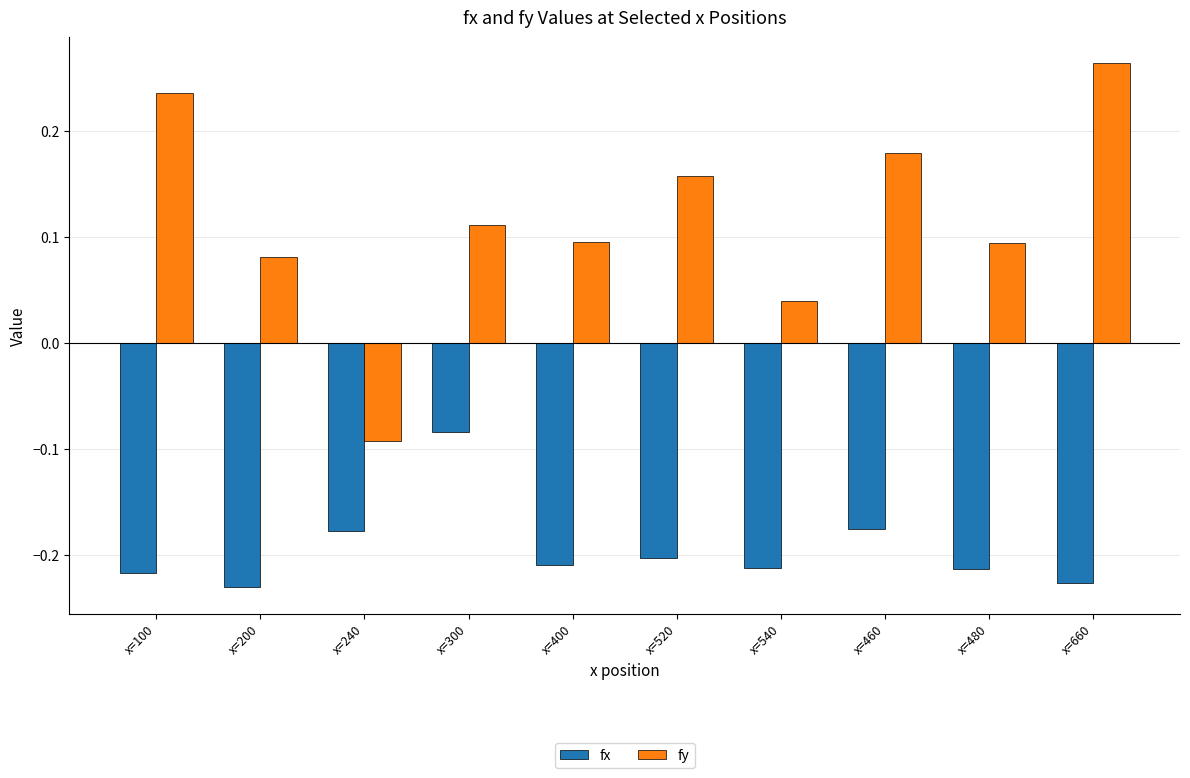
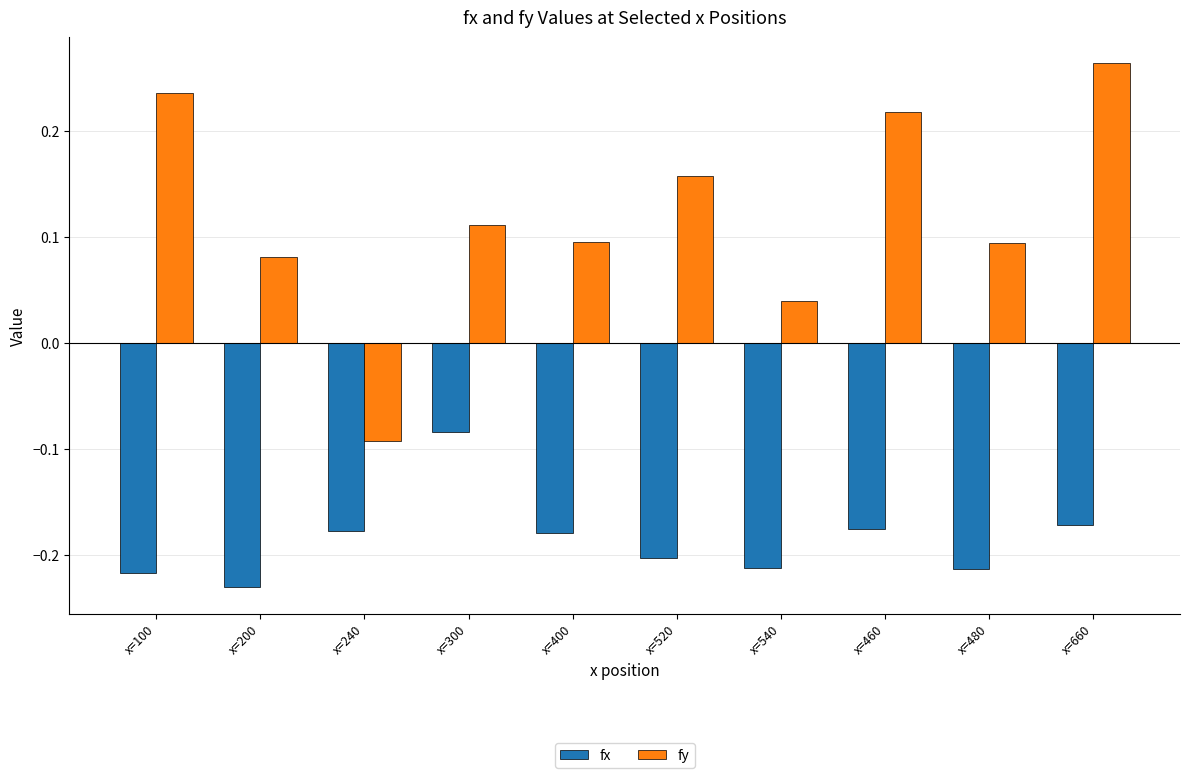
fx, x=400: -0.210 -> -0.180
fy, x=460: 0.180 -> 0.218
fx, x=660: -0.227 -> -0.172
